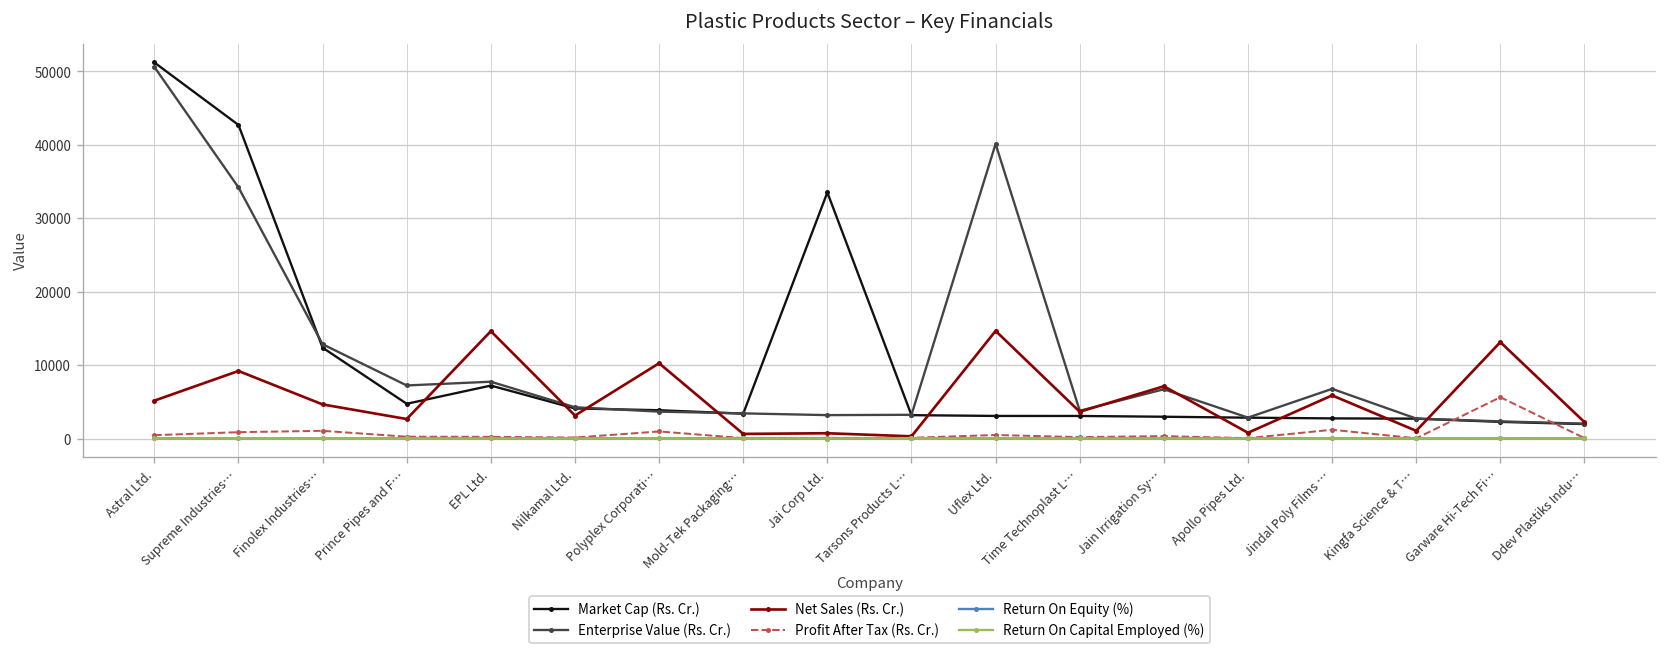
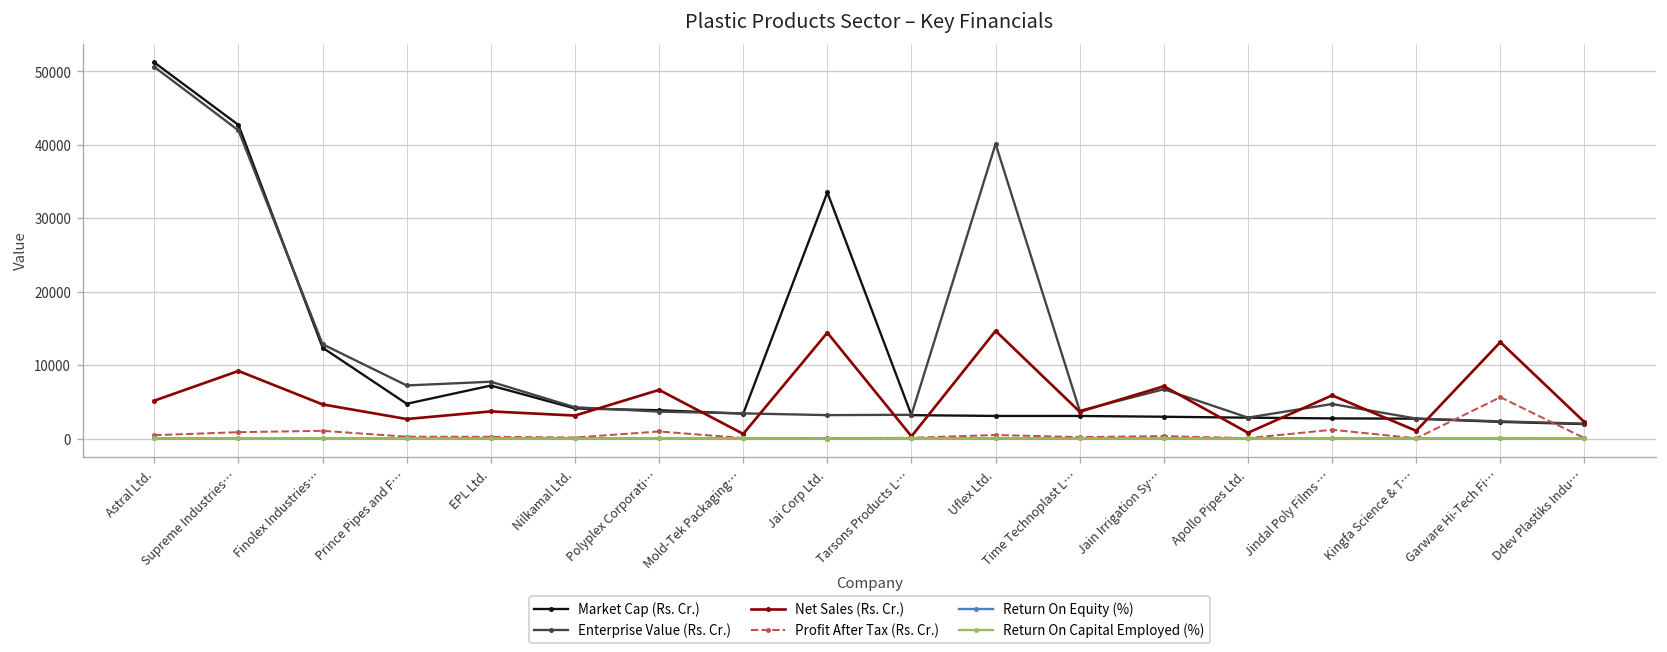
Enterprise Value (Rs. Cr.), Supreme Industries…: 34000 -> 42000
Net Sales (Rs. Cr.), EPL Ltd.: 15000 -> 4000
Net Sales (Rs. Cr.), Polyplex Corporati…: 10000 -> 7000
Net Sales (Rs. Cr.), Jai Corp Ltd.: 1000 -> 14000
Enterprise Value (Rs. Cr.), Jindal Poly Films …: 7000 -> 5000
